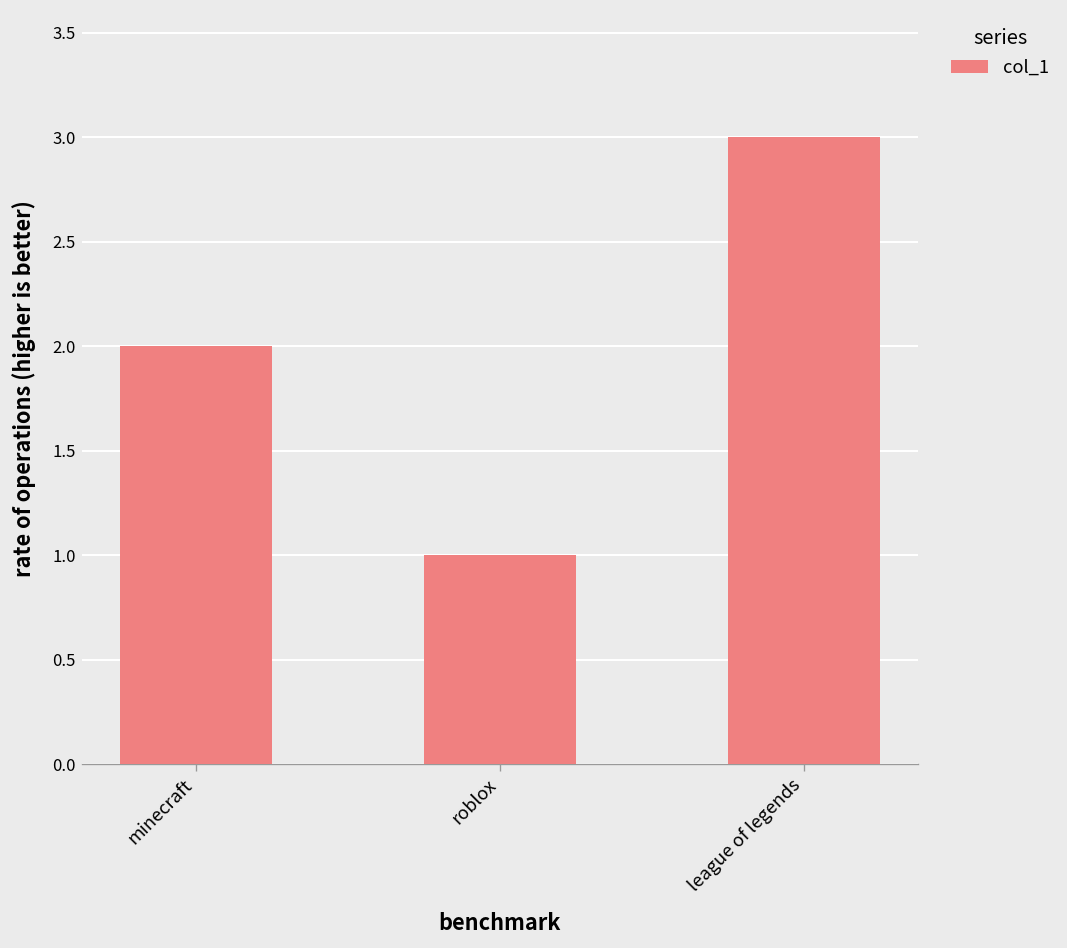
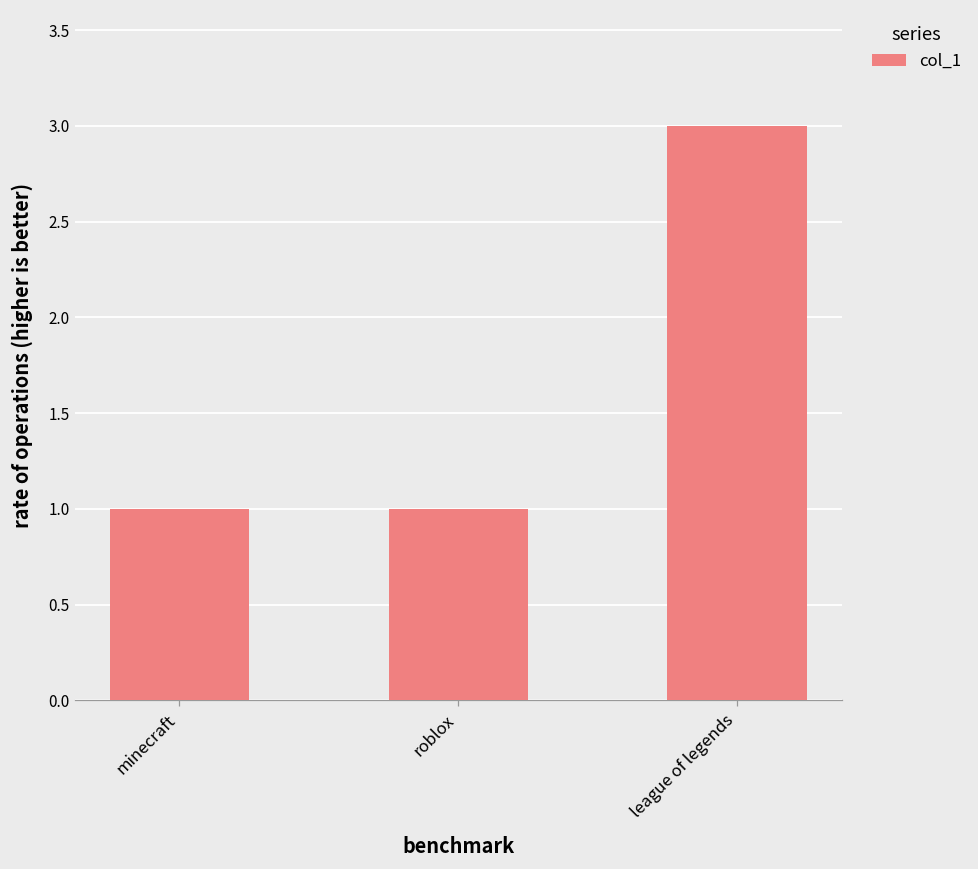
minecraft: 2 -> 1
